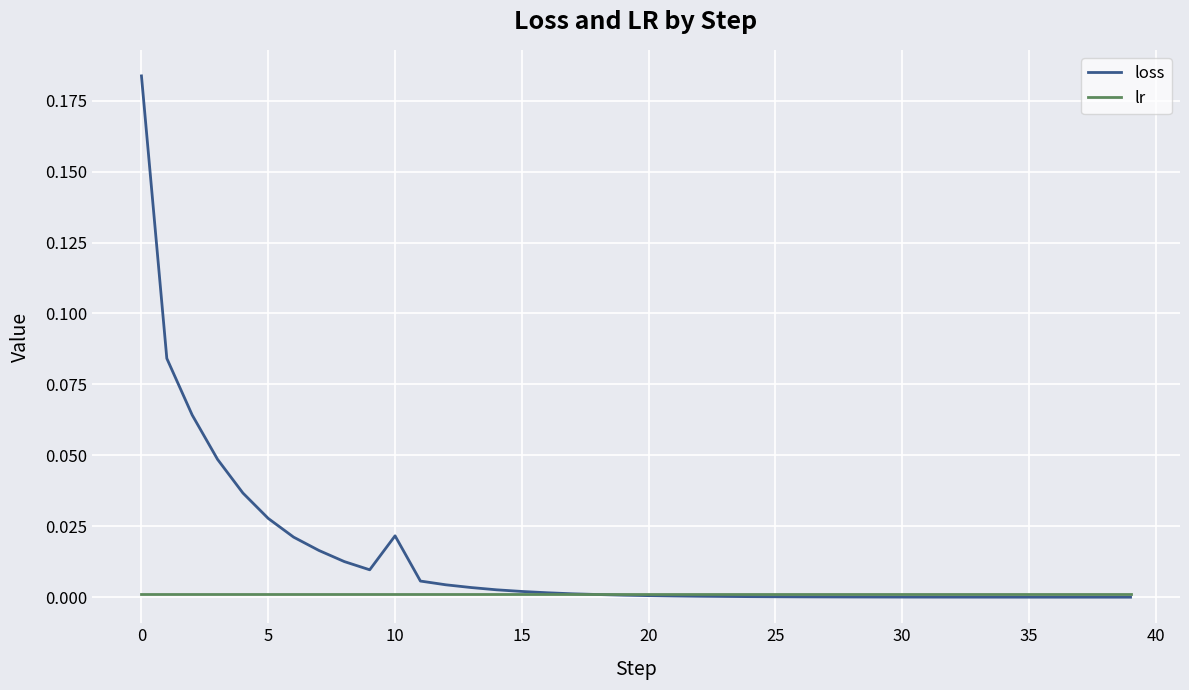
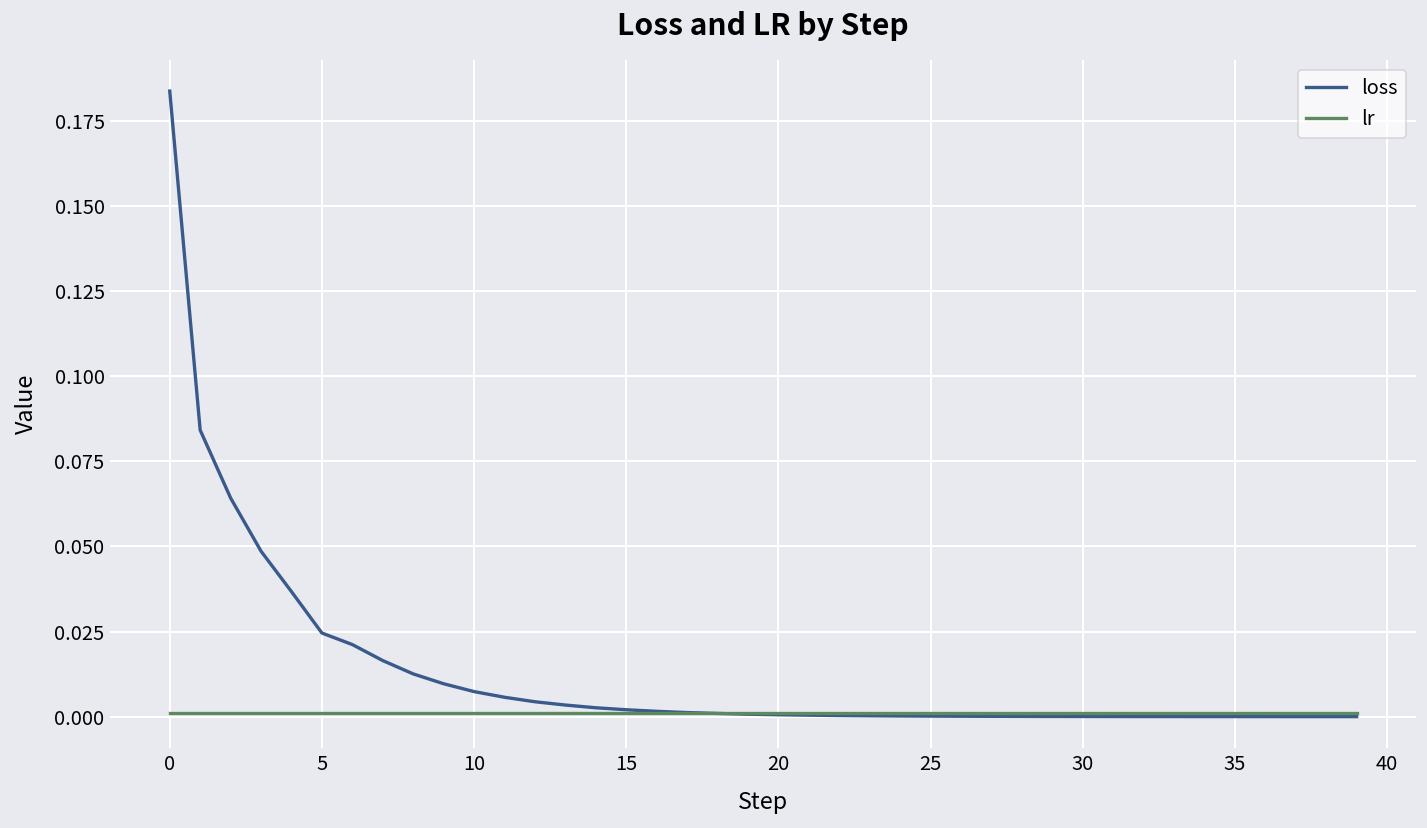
loss, 5: 0.028 -> 0.025
loss, 10: 0.022 -> 0.007
